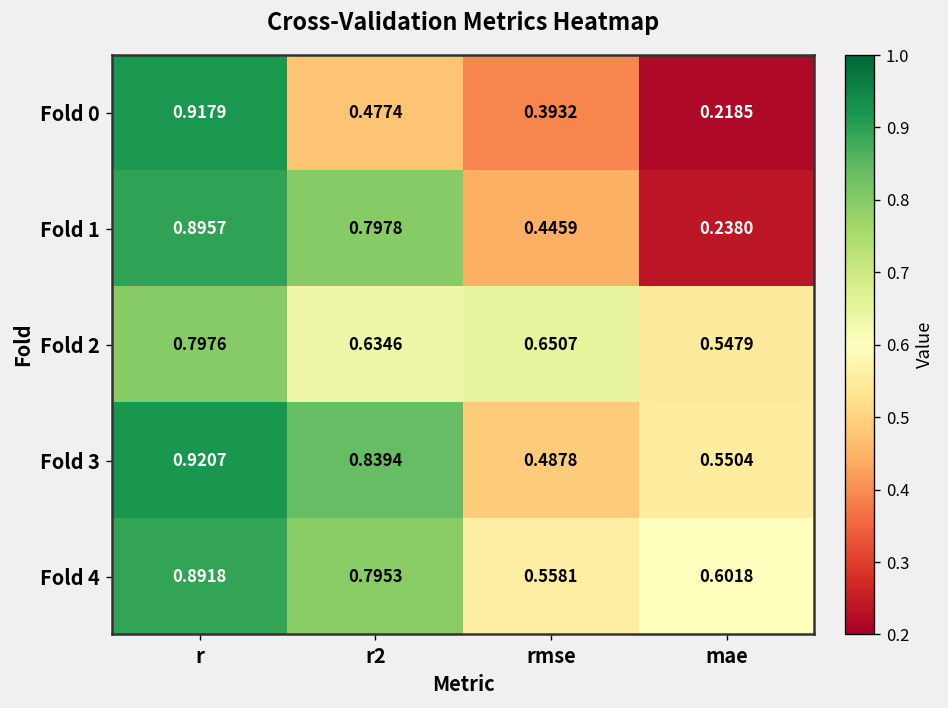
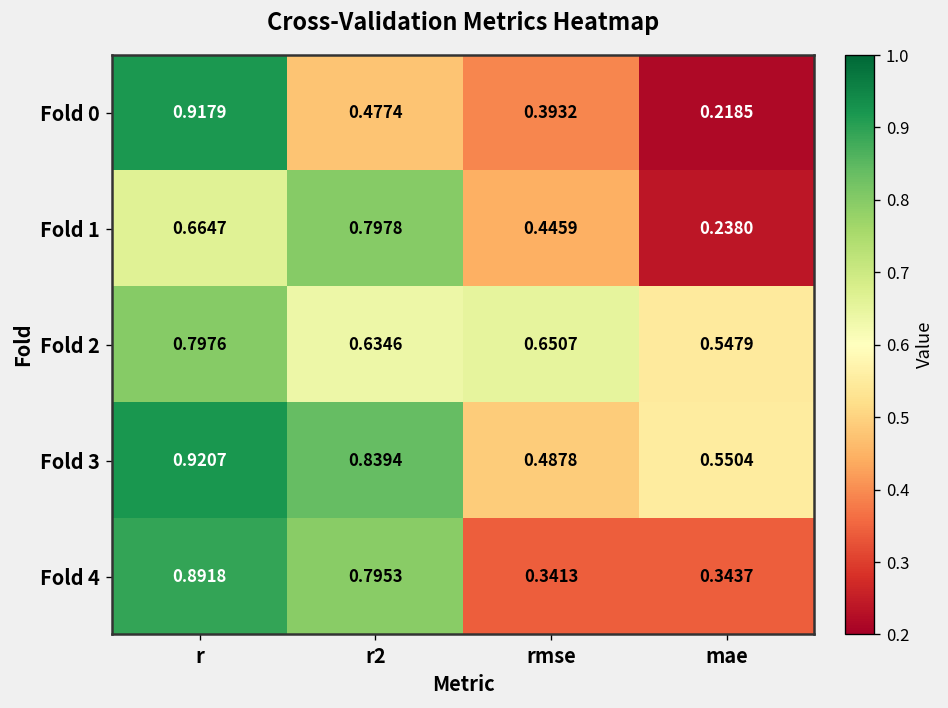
Fold 1, r: 0.8957 -> 0.6647
Fold 4, rmse: 0.5581 -> 0.3413
Fold 4, mae: 0.6018 -> 0.3437
